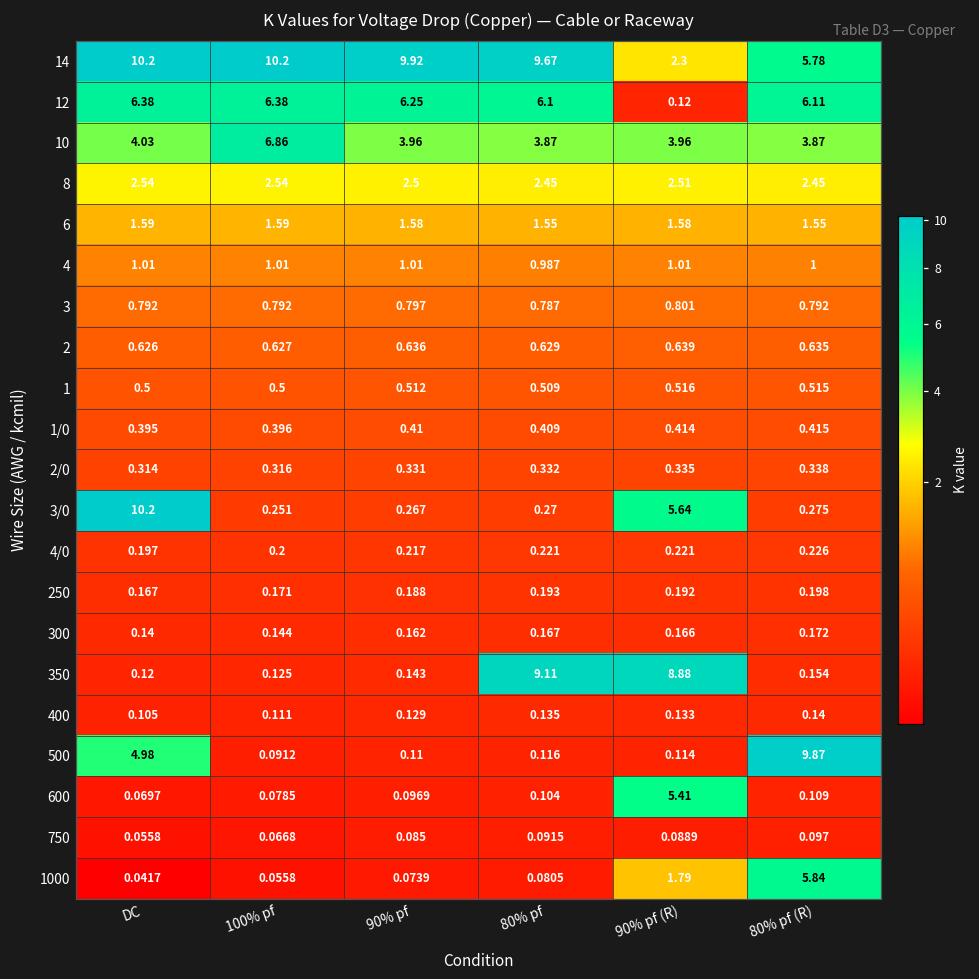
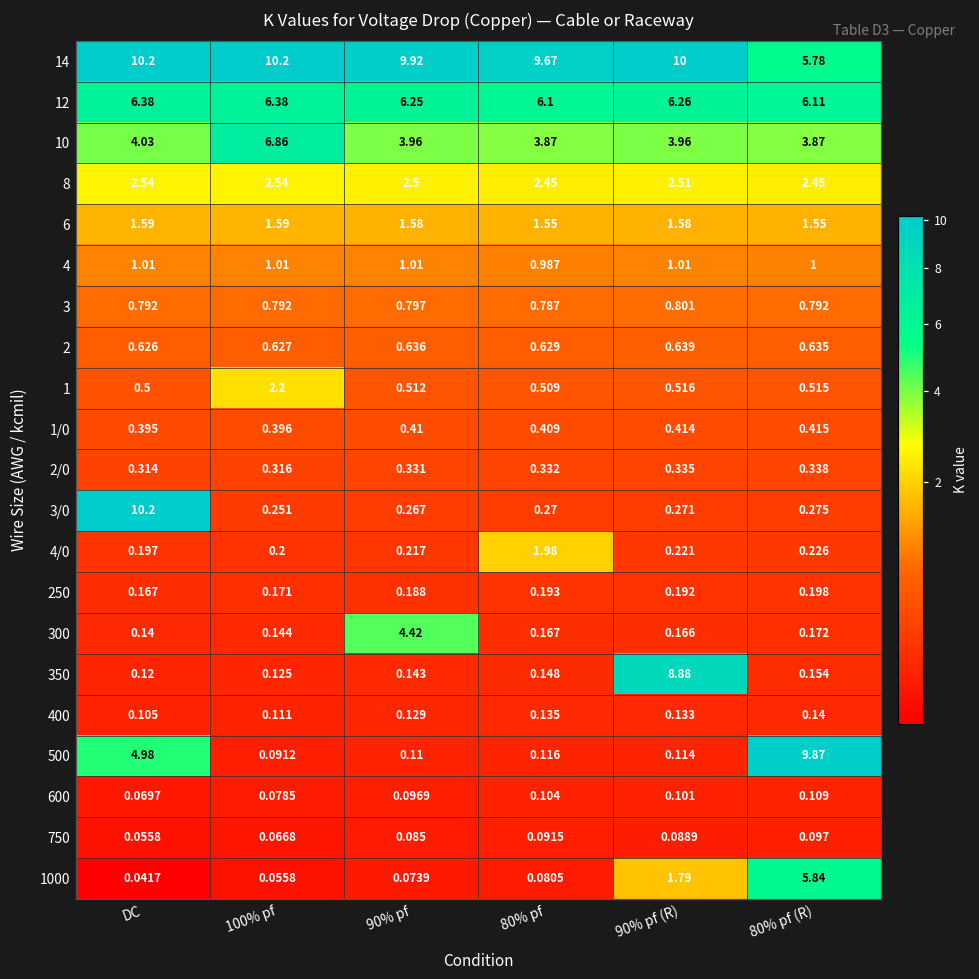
14, 90% pf (R): 2.3 -> 10
12, 90% pf (R): 0.12 -> 6.26
1, 100% pf: 0.5 -> 2.2
3/0, 90% pf (R): 5.64 -> 0.271
4/0, 80% pf: 0.221 -> 1.98
300, 90% pf: 0.162 -> 4.42
350, 80% pf: 9.11 -> 0.148
600, 90% pf (R): 5.41 -> 0.101
